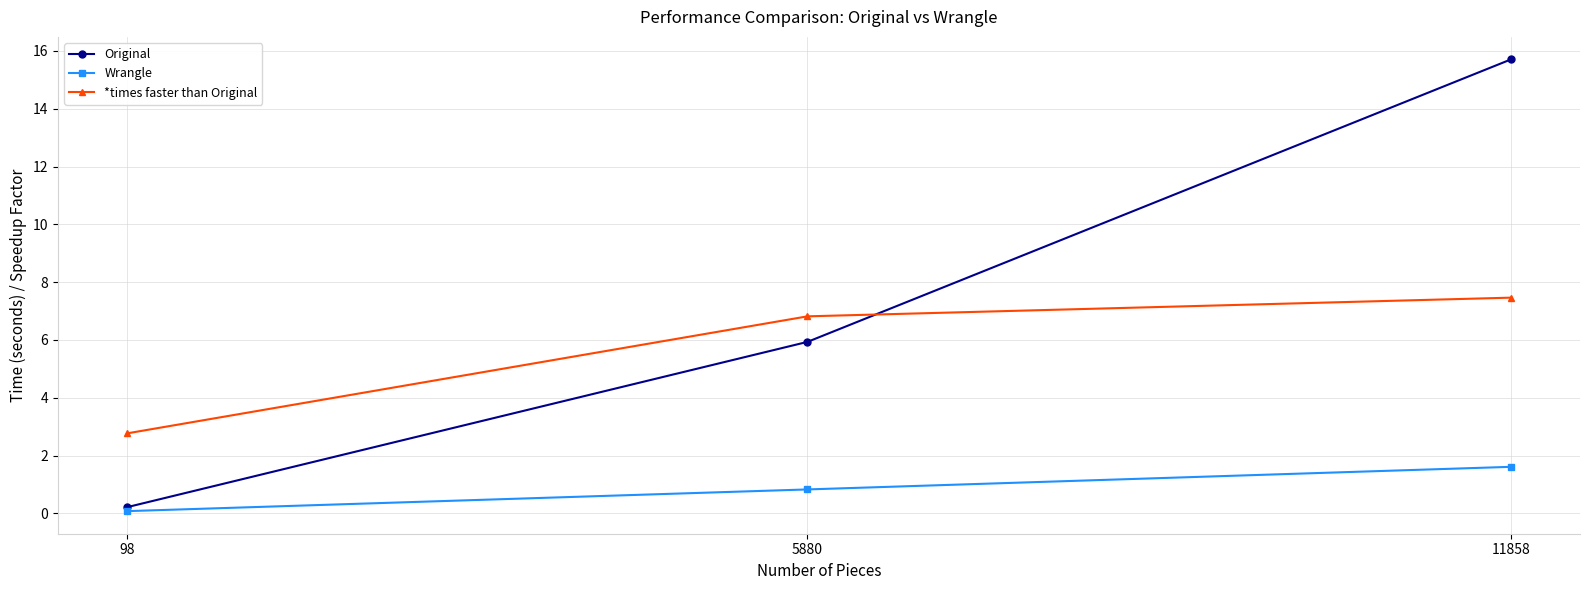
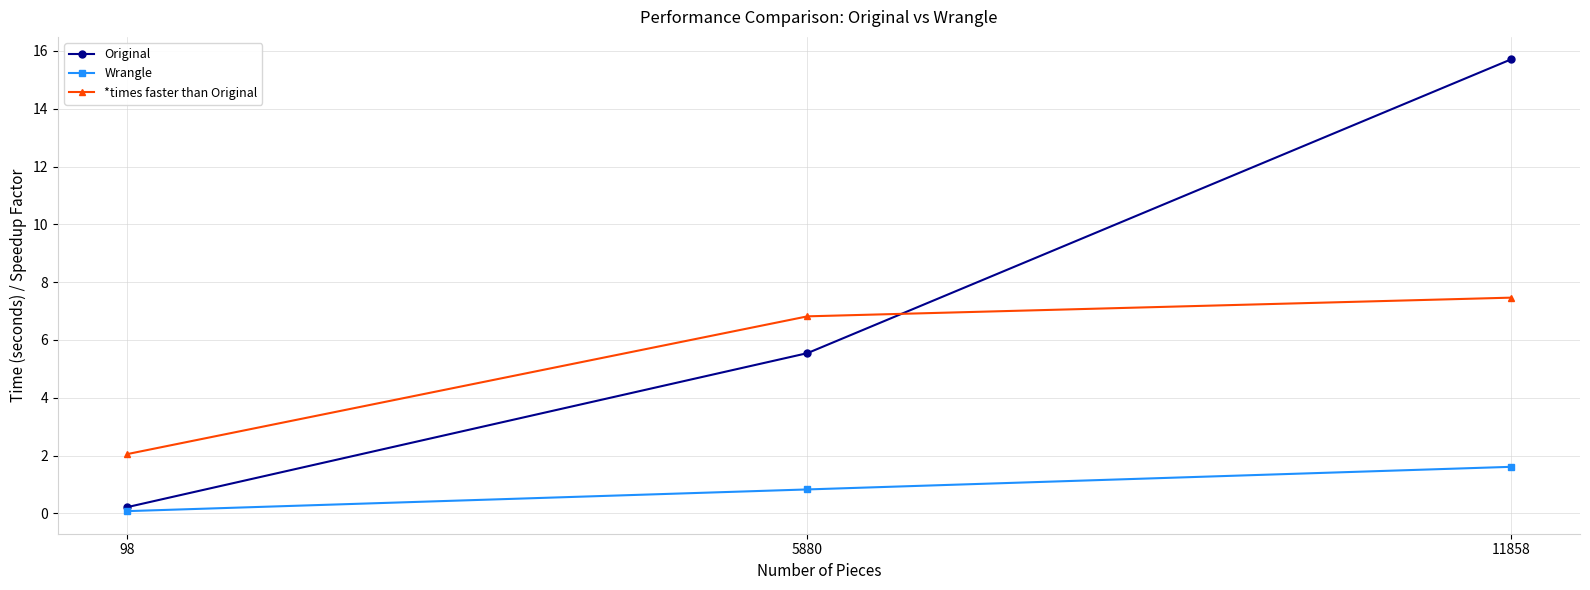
*times faster than Original, 98: 2.8 -> 2.1
Original, 5880: 5.9 -> 5.5
